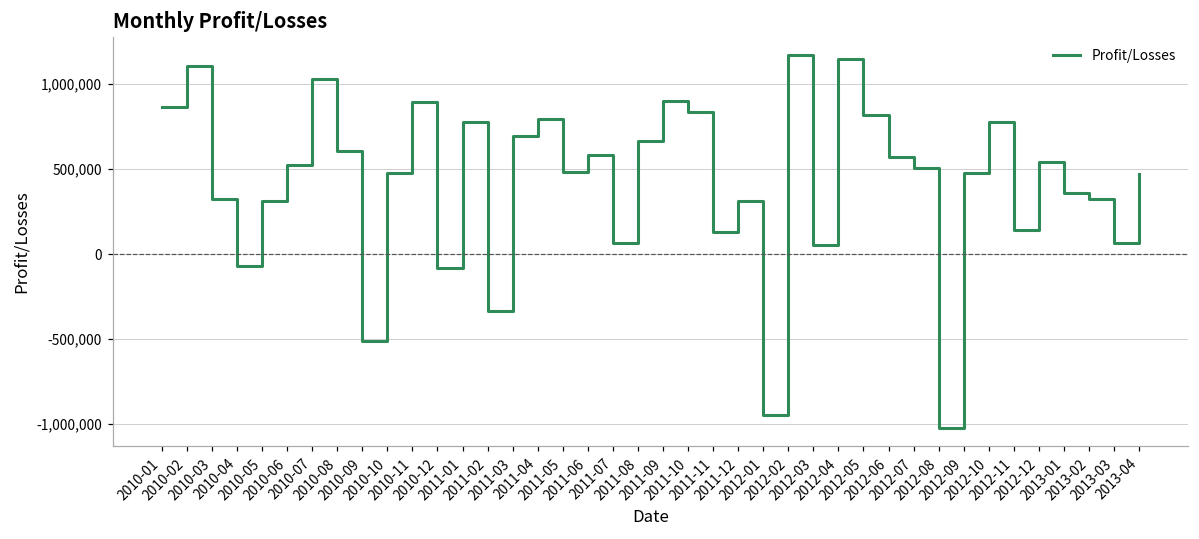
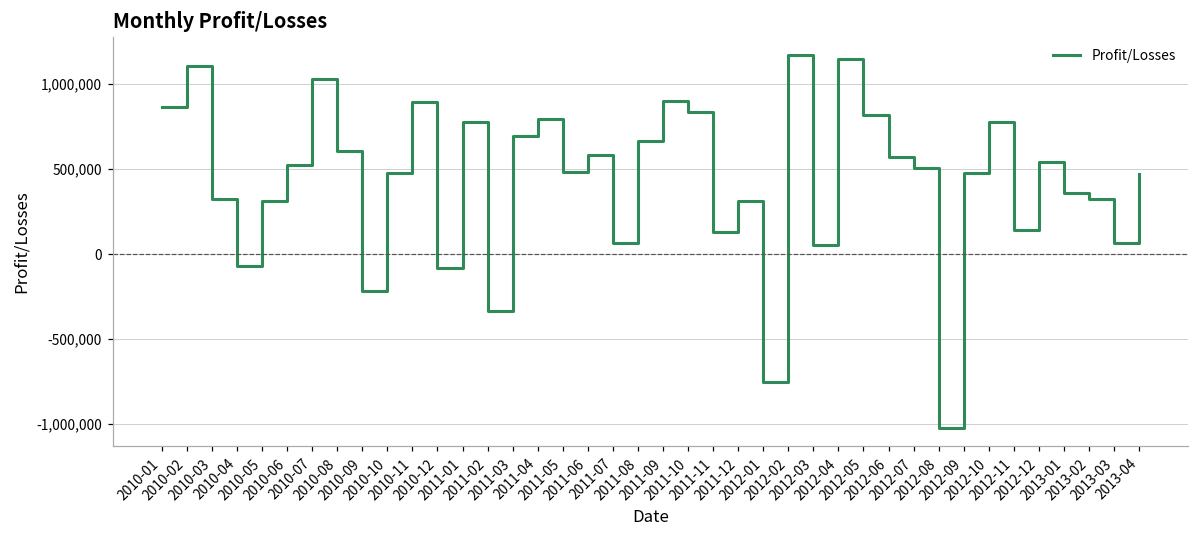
2010-09: -510,000 -> -220,000
2012-01: -950,000 -> -760,000
